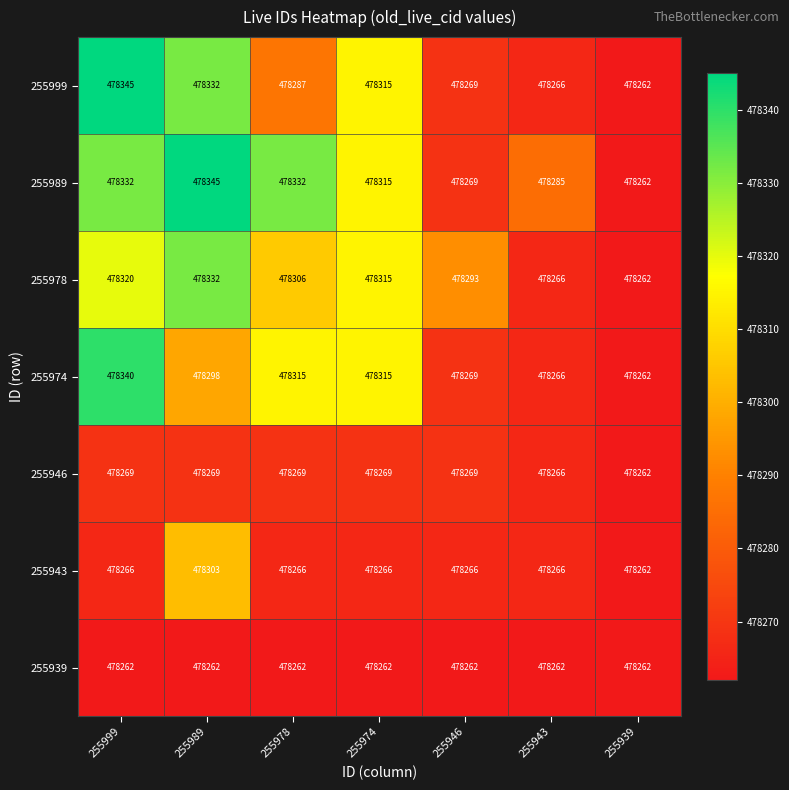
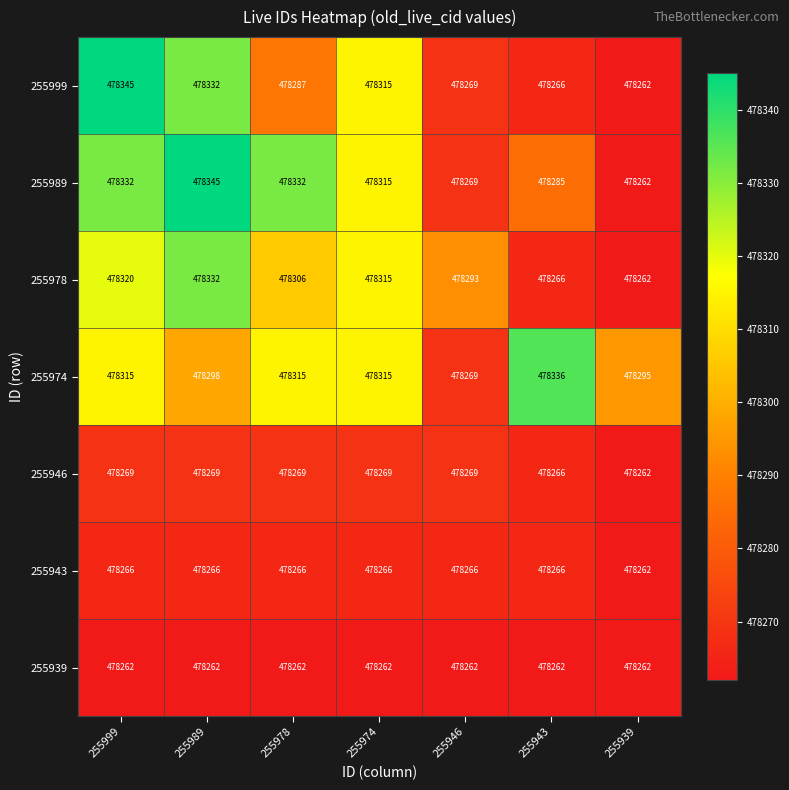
255974, 255999: 478340 -> 478315
255974, 255943: 478266 -> 478336
255974, 255939: 478262 -> 478295
255943, 255989: 478303 -> 478266
